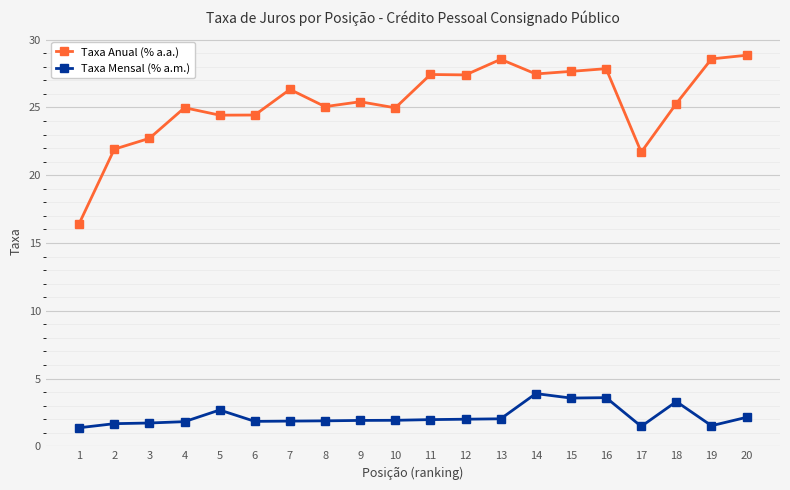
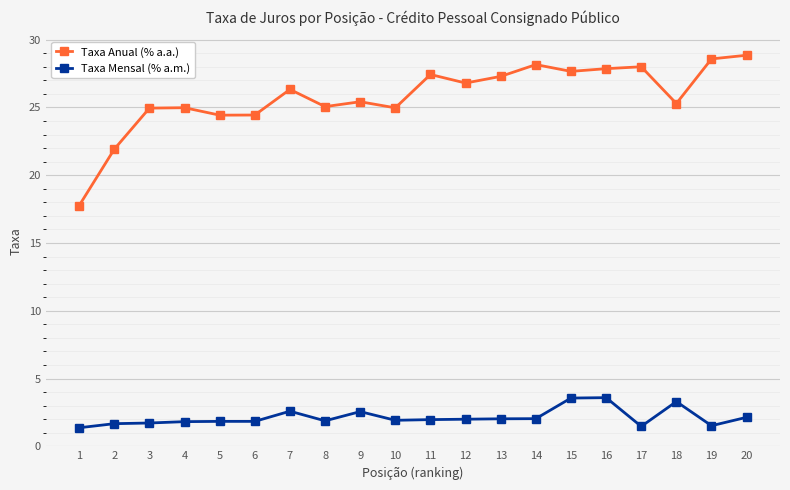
Taxa Anual (% a.a.), 1: 16.4 -> 17.8
Taxa Anual (% a.a.), 3: 22.7 -> 25.0
Taxa Mensal (% a.m.), 5: 2.7 -> 1.8
Taxa Mensal (% a.m.), 7: 1.9 -> 2.6
Taxa Mensal (% a.m.), 9: 1.9 -> 2.6
Taxa Anual (% a.a.), 12: 27.4 -> 26.8
Taxa Anual (% a.a.), 13: 28.6 -> 27.3
Taxa Anual (% a.a.), 14: 27.5 -> 28.2
Taxa Mensal (% a.m.), 14: 3.9 -> 2.0
Taxa Anual (% a.a.), 17: 21.7 -> 28.0
